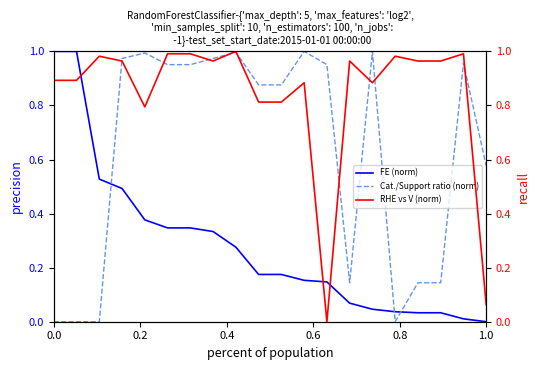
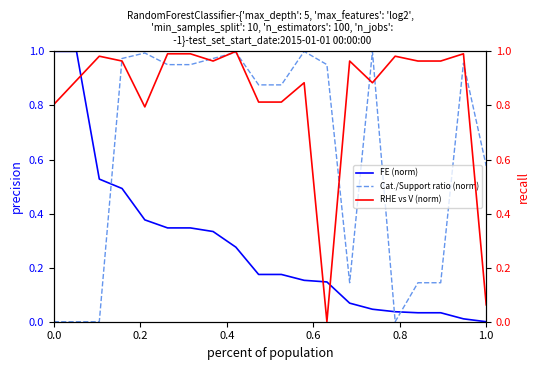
RHE vs V (norm), 0.0: 0.89 -> 0.80
